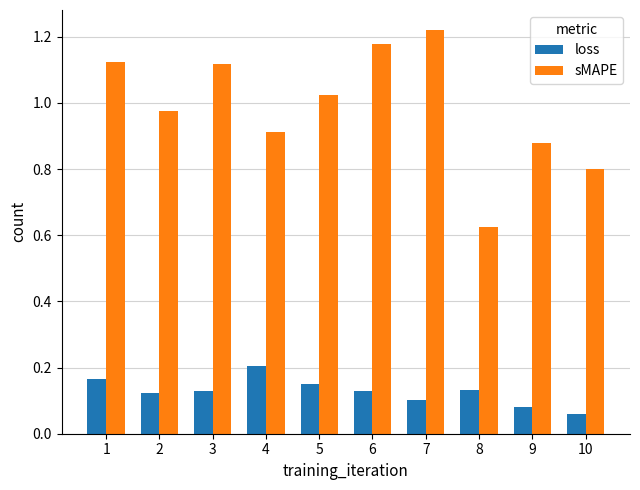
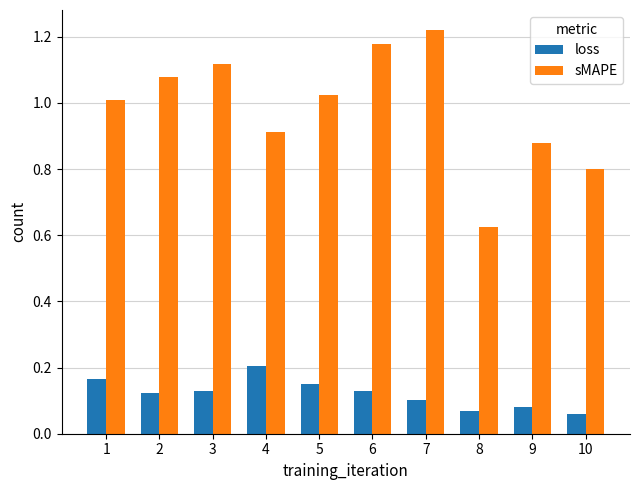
sMAPE, 1: 1.12 -> 1.01
sMAPE, 2: 0.98 -> 1.08
loss, 8: 0.13 -> 0.07
